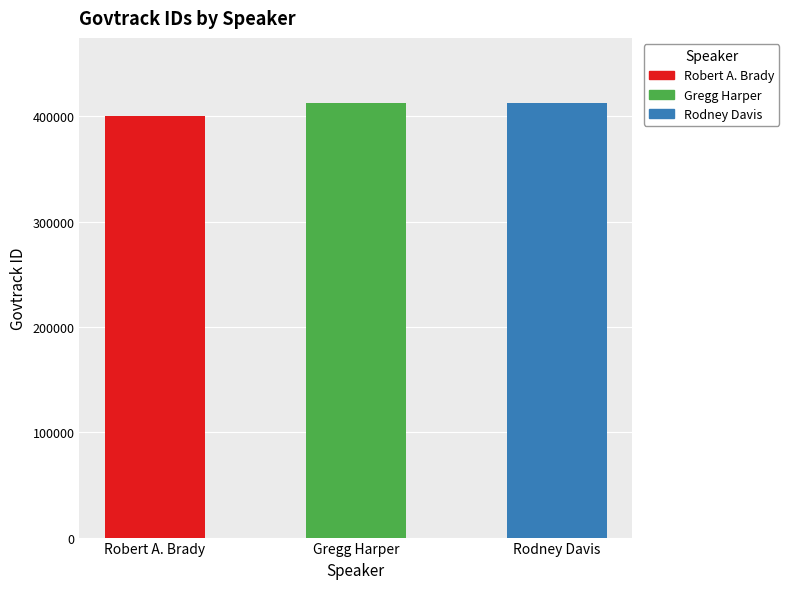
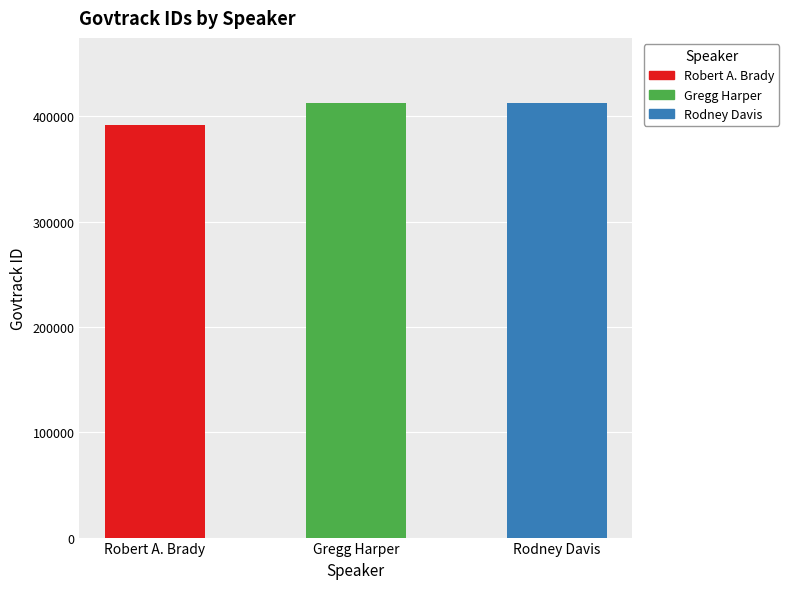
Robert A. Brady: 400000 -> 391000
